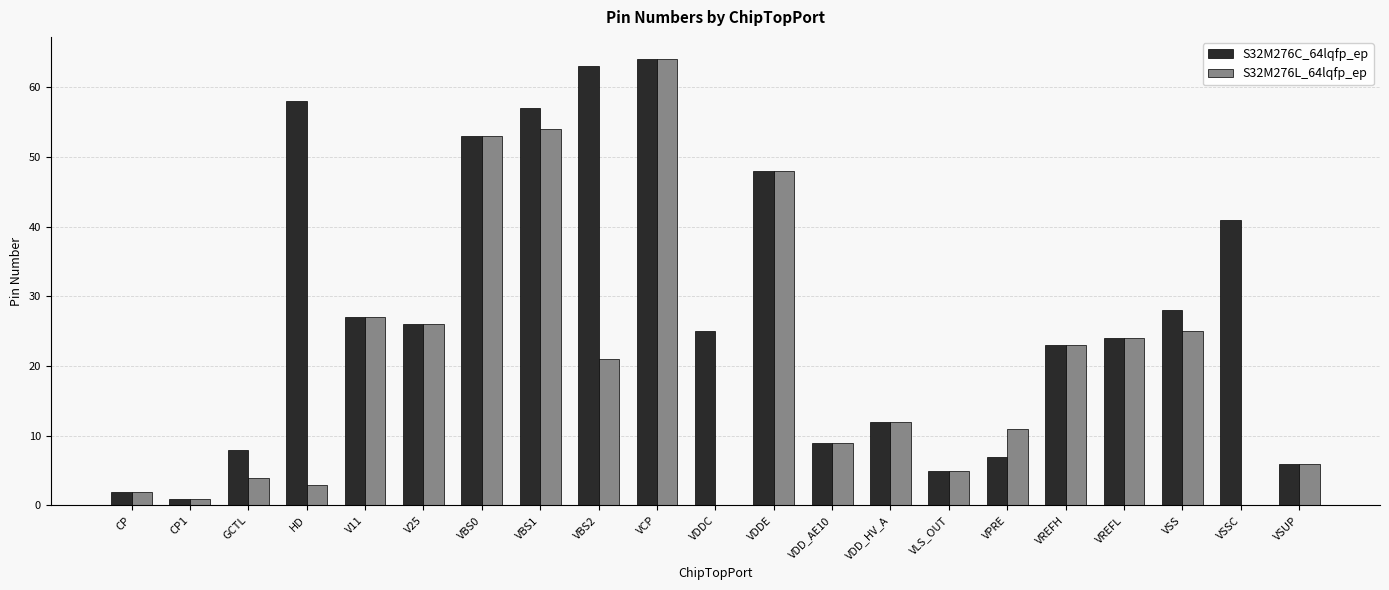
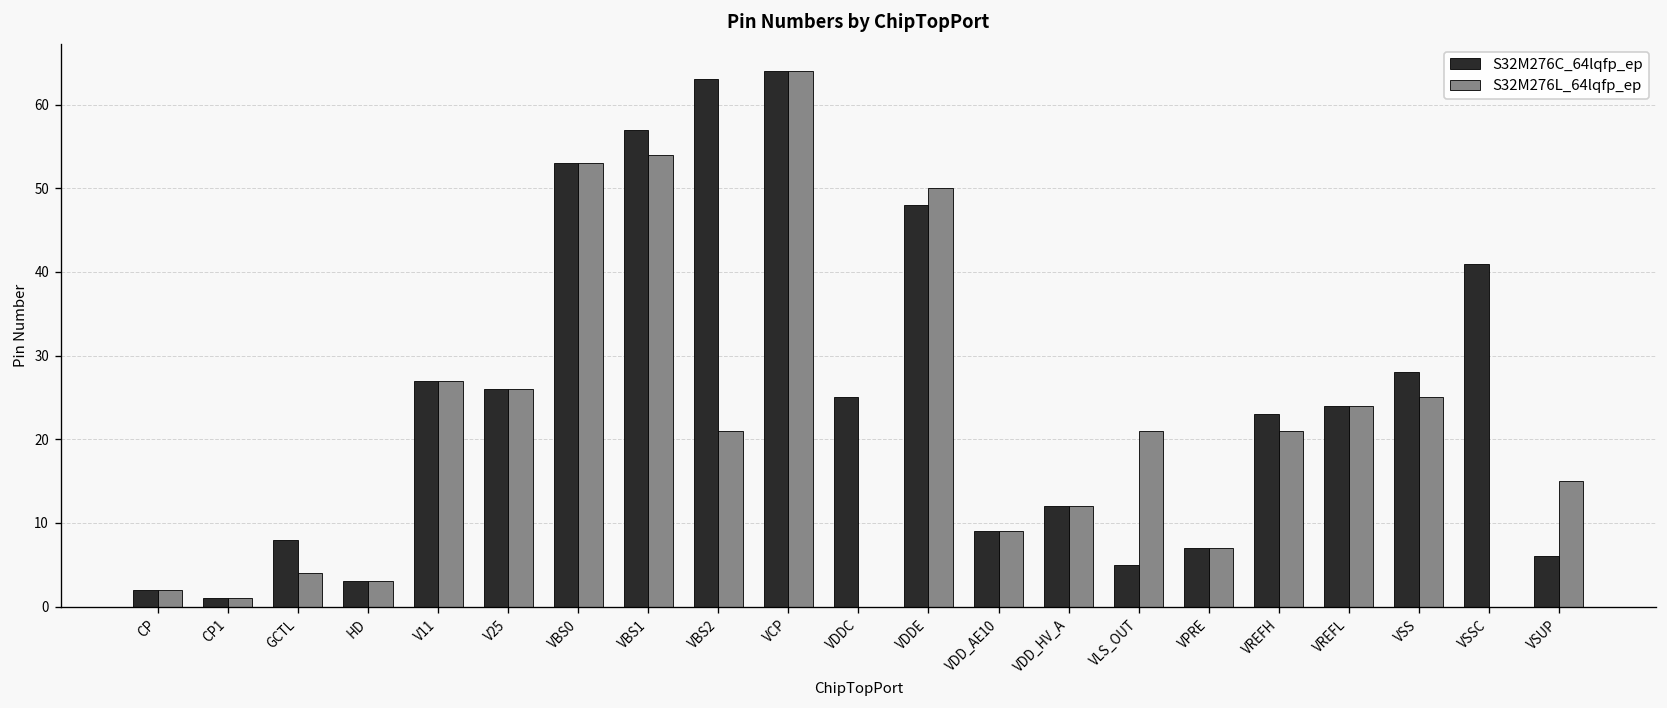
S32M276C_64lqfp_ep, HD: 58 -> 3
S32M276L_64lqfp_ep, VDDE: 48 -> 50
S32M276L_64lqfp_ep, VLS_OUT: 5 -> 21
S32M276L_64lqfp_ep, VPRE: 11 -> 7
S32M276L_64lqfp_ep, VREFH: 23 -> 21
S32M276L_64lqfp_ep, VSUP: 6 -> 15
